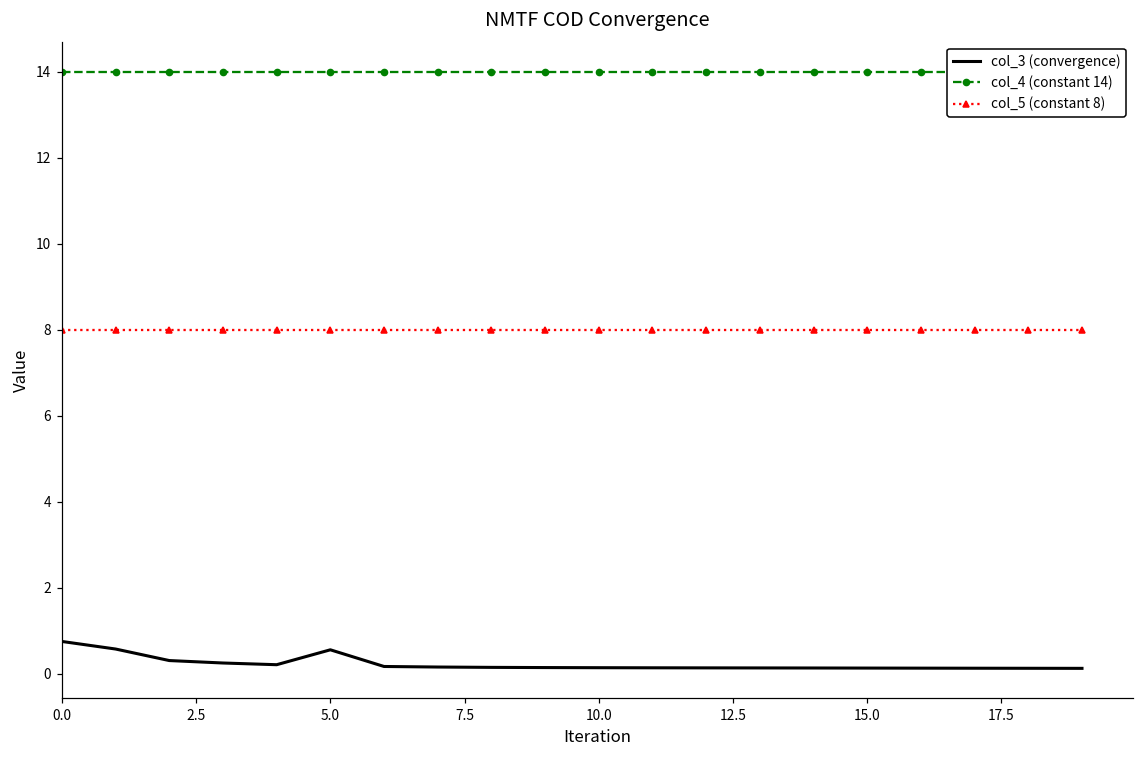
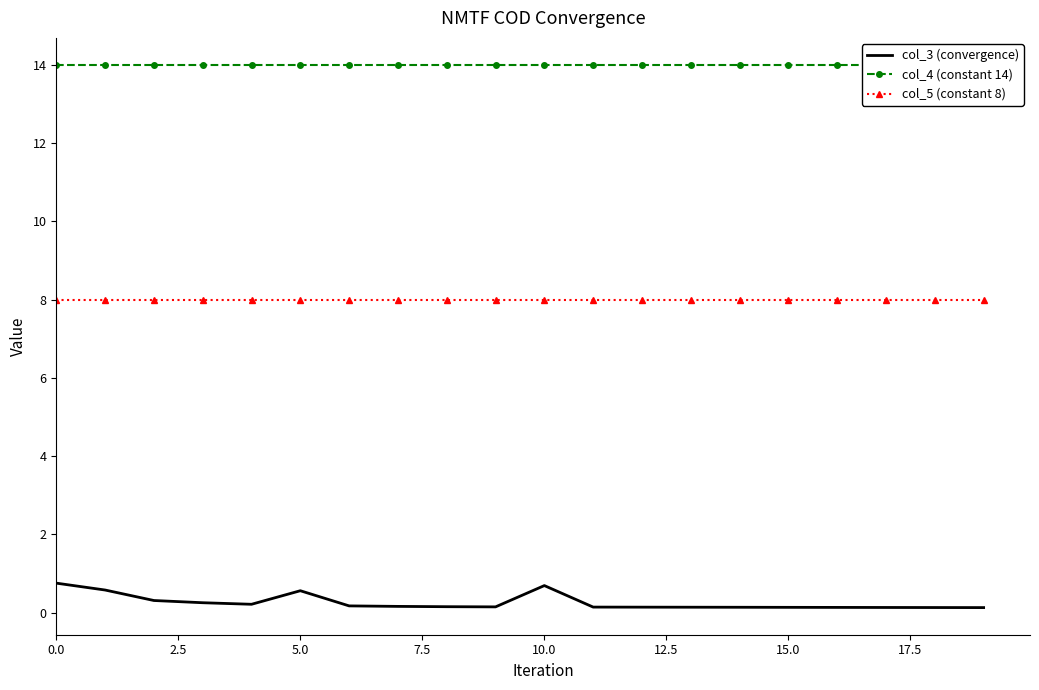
col_3 (convergence), 10.0: 0.1 -> 0.7
